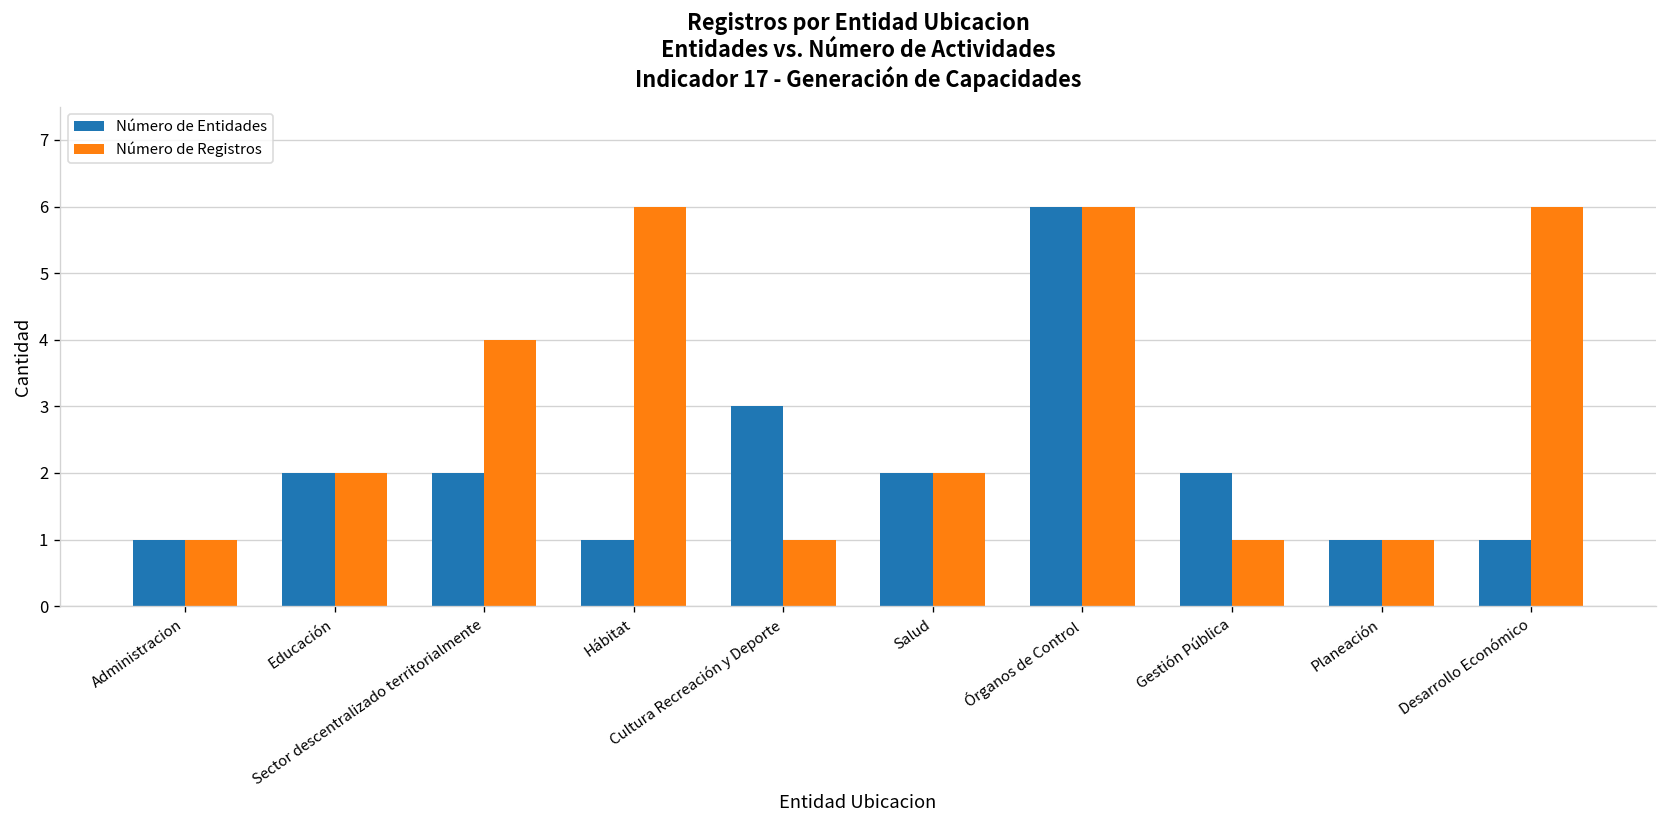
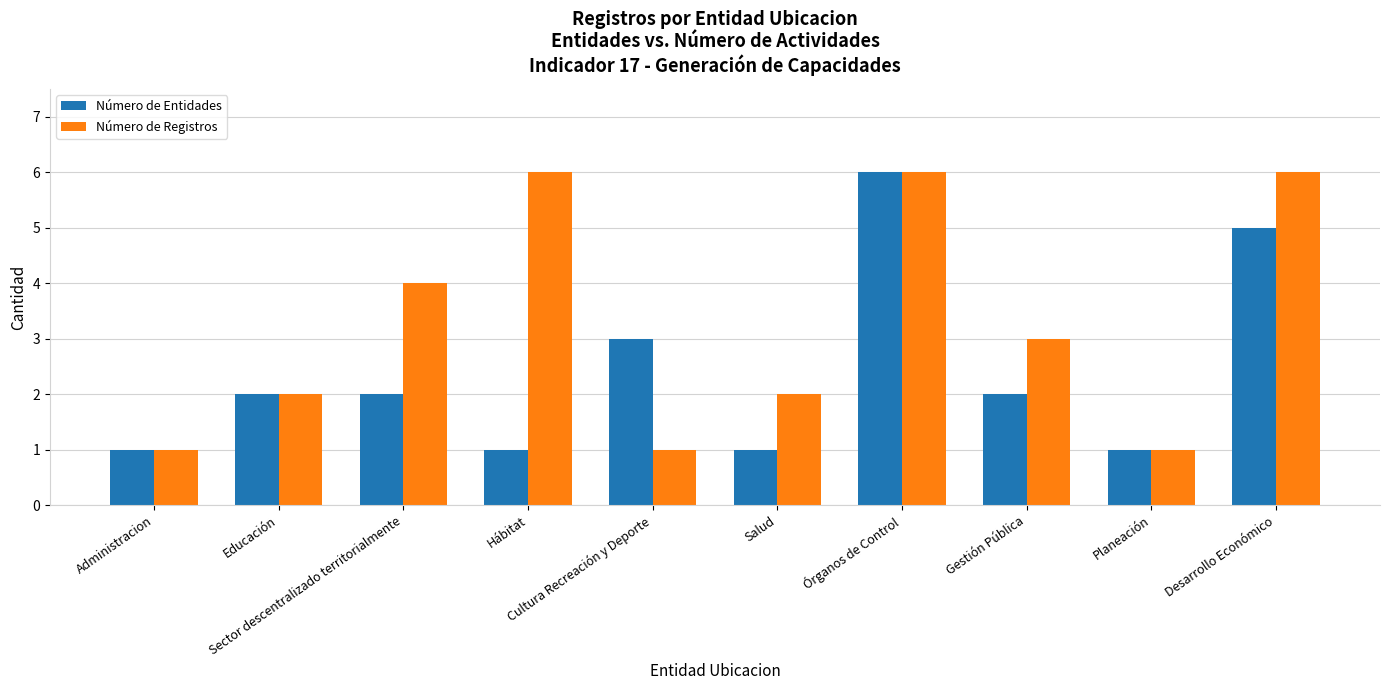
Número de Entidades, Salud: 2 -> 1
Número de Registros, Gestión Pública: 1 -> 3
Número de Entidades, Desarrollo Económico: 1 -> 5
